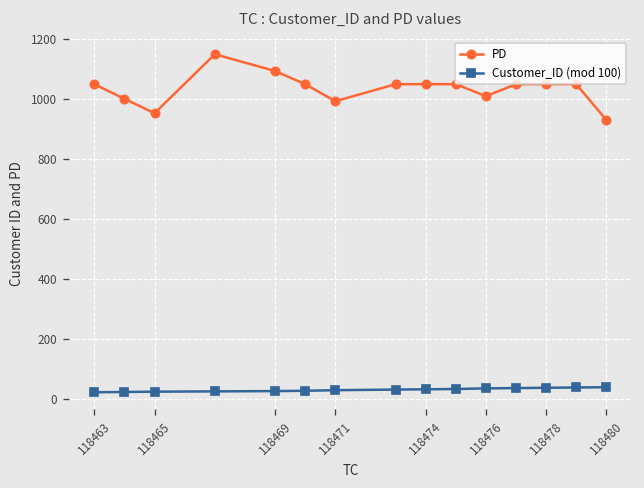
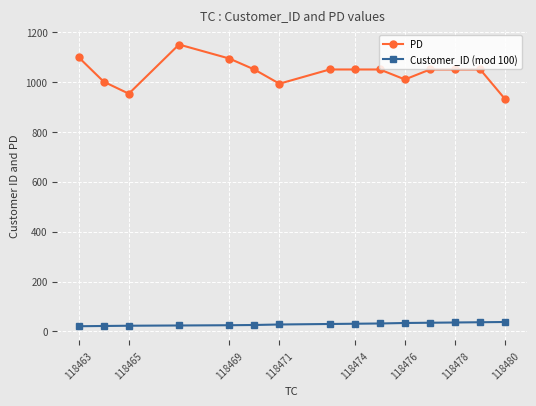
PD, 118463: 1050 -> 1100
